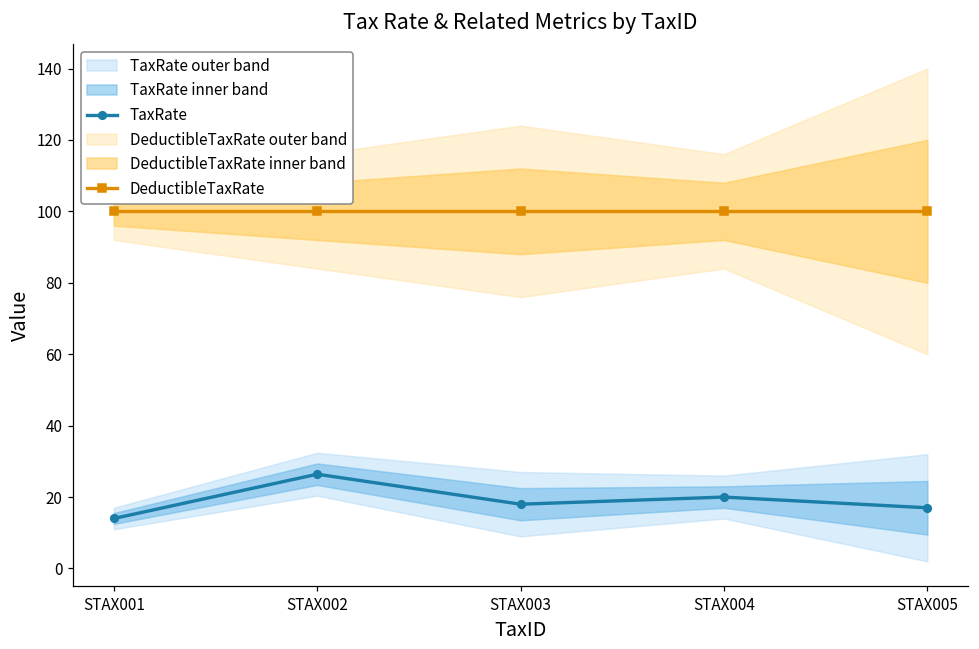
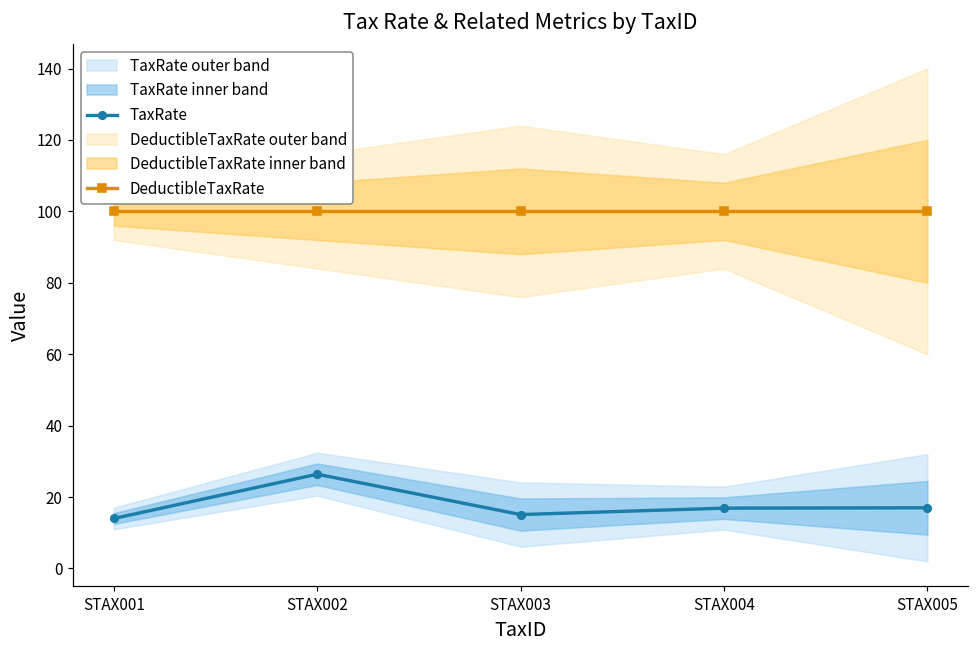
TaxRate, STAX003: 18 -> 15
TaxRate, STAX004: 20 -> 17
